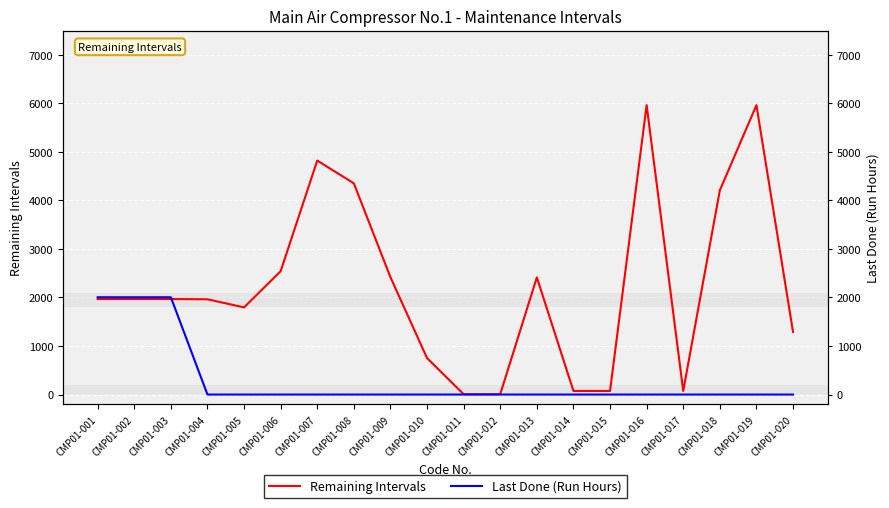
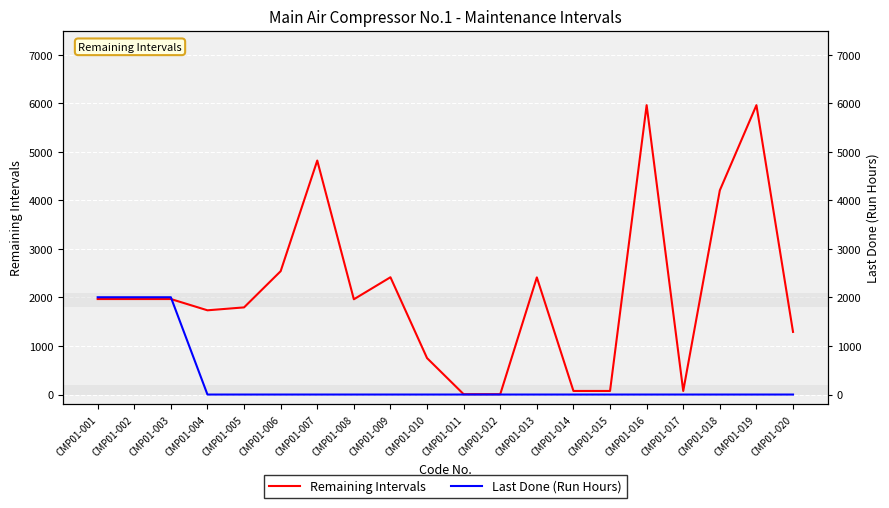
Remaining Intervals, CMP01-004: 2000 -> 1700
Remaining Intervals, CMP01-008: 4400 -> 2000
